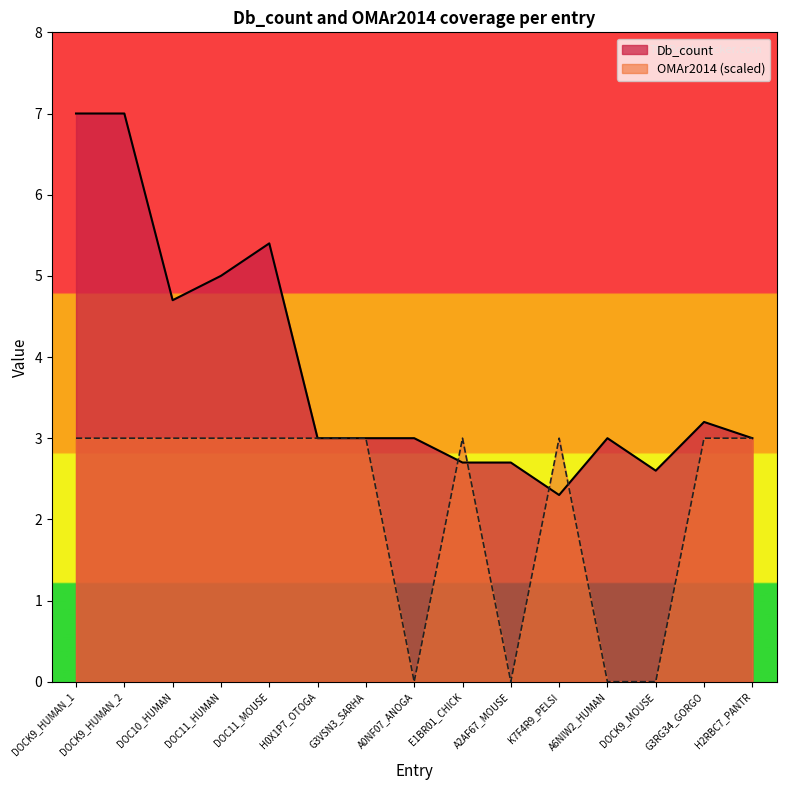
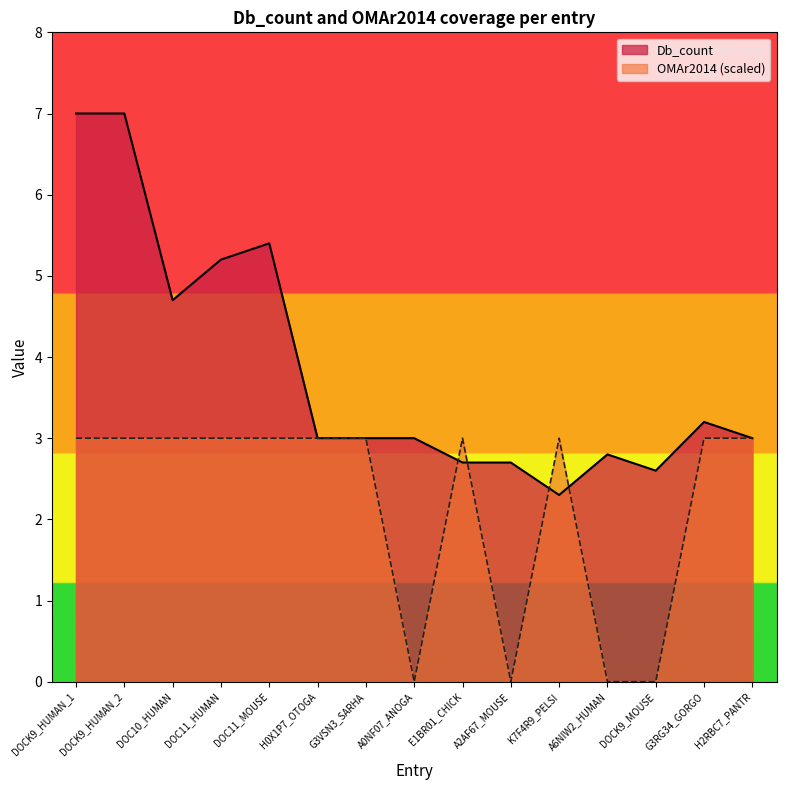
Db_count, DOC11_HUMAN: 5.0 -> 5.2
Db_count, A6NIW2_HUMAN: 3.0 -> 2.8
